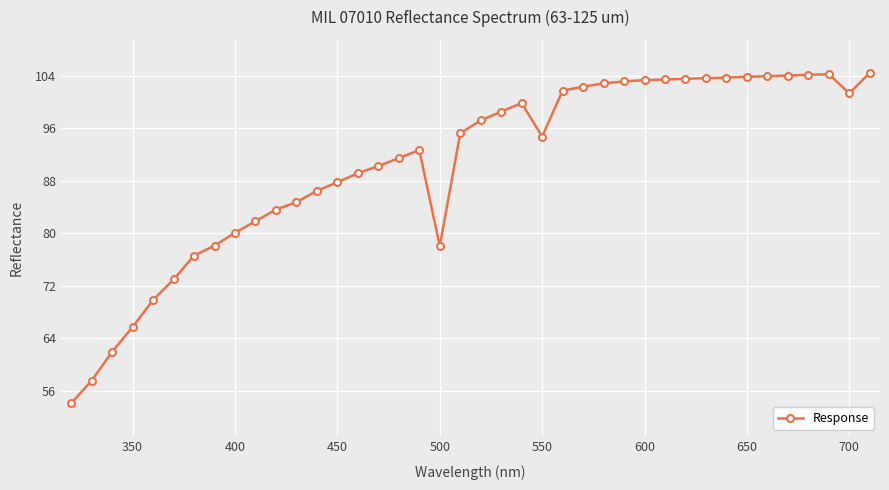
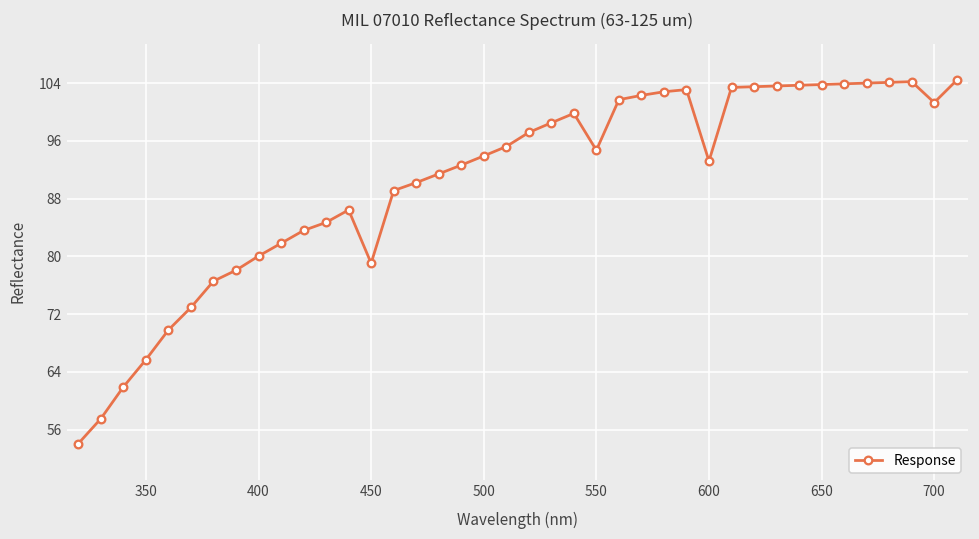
450: 88 -> 79
500: 78 -> 94
600: 103 -> 93
